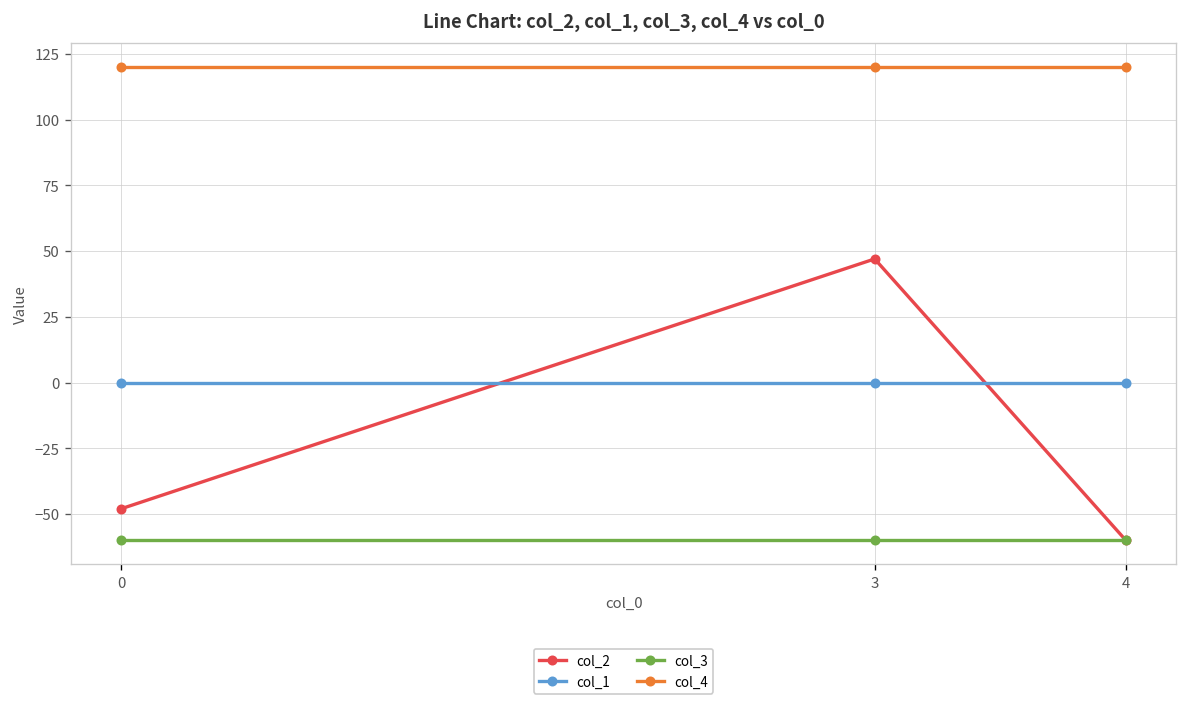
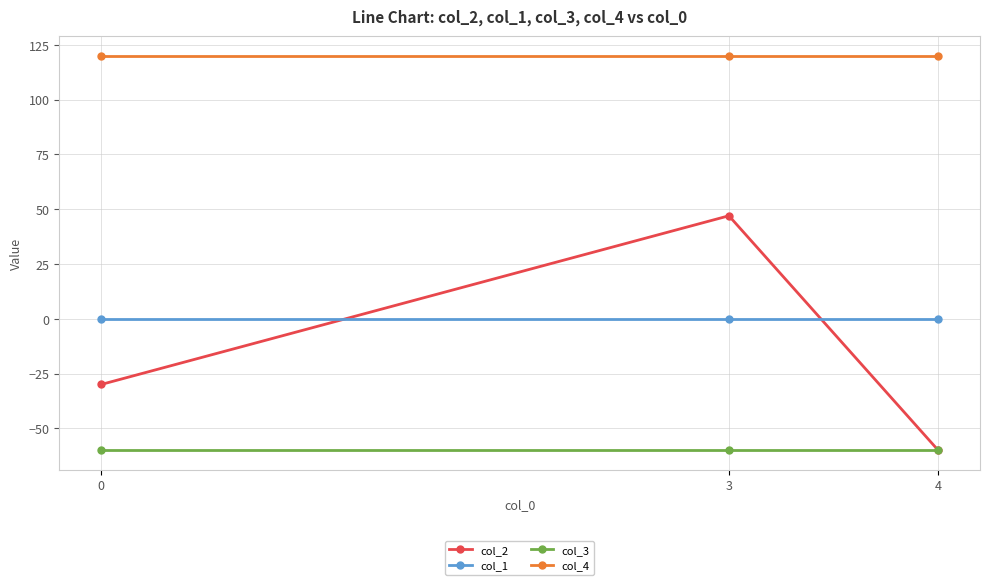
col_2, 0: -48 -> -30
